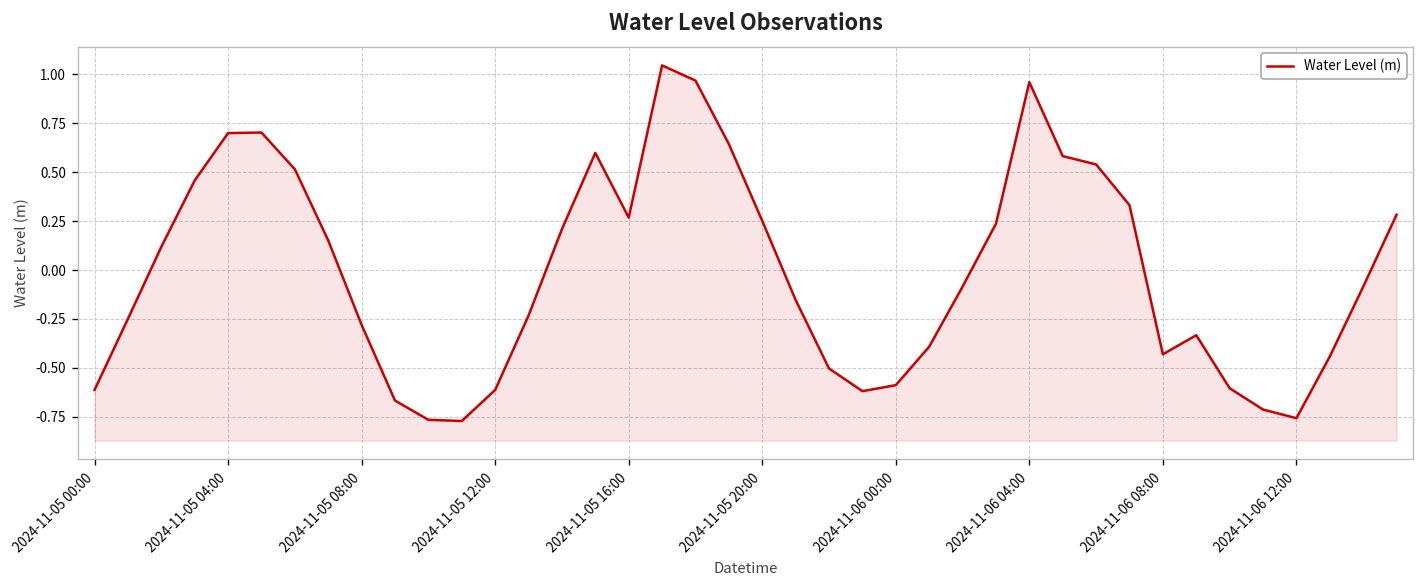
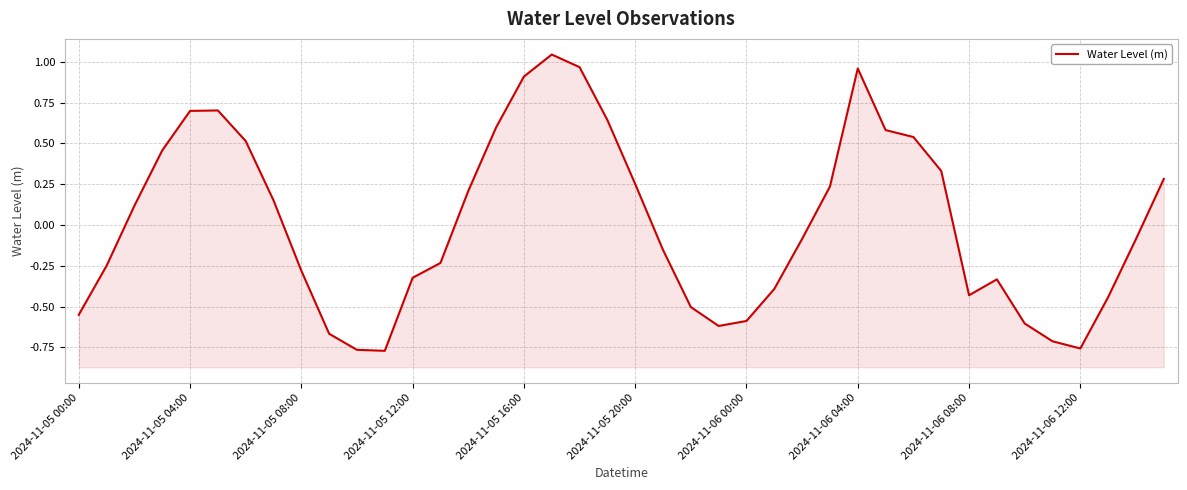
2024-11-05 00:00: -0.61 -> -0.55
2024-11-05 12:00: -0.61 -> -0.32
2024-11-05 16:00: 0.27 -> 0.91
